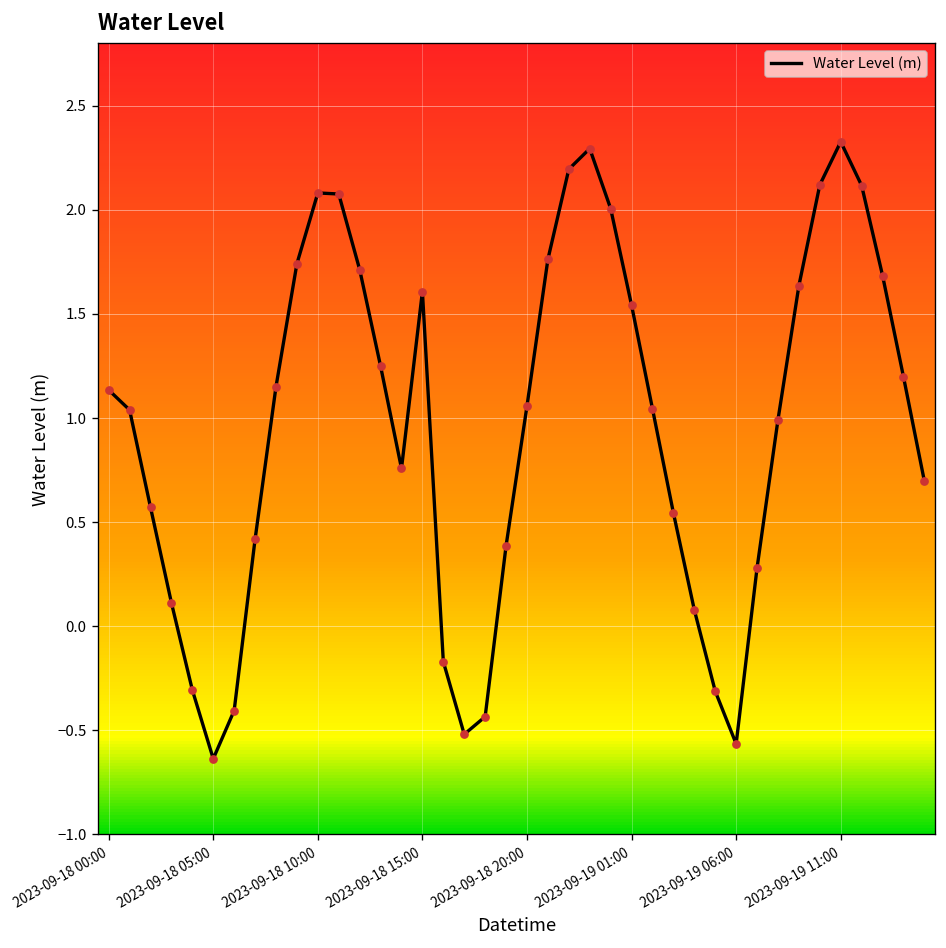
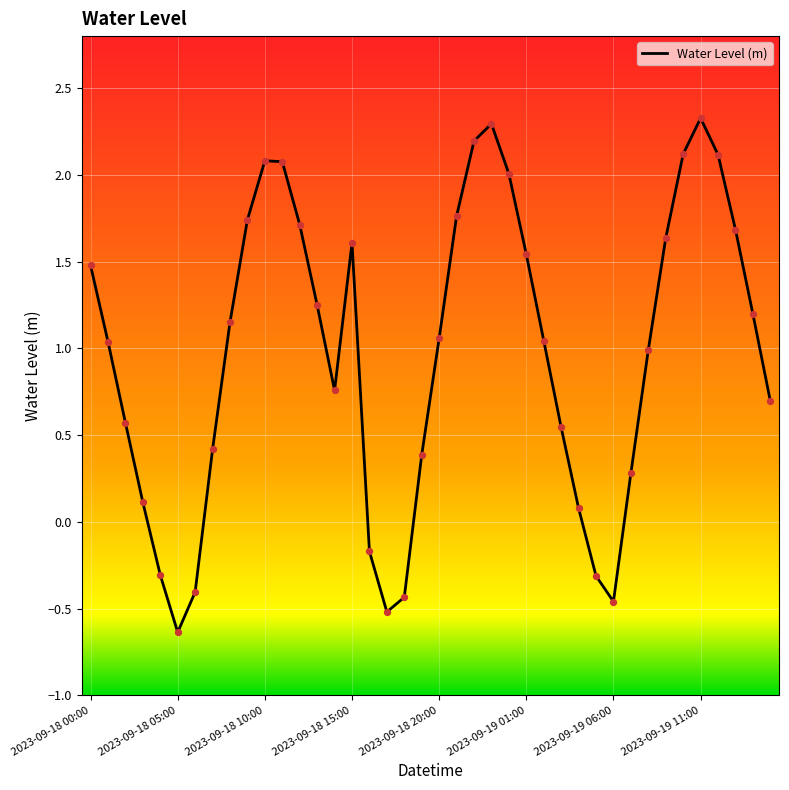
2023-09-18 00:00: 1.13 -> 1.48
2023-09-19 06:00: -0.57 -> -0.46
